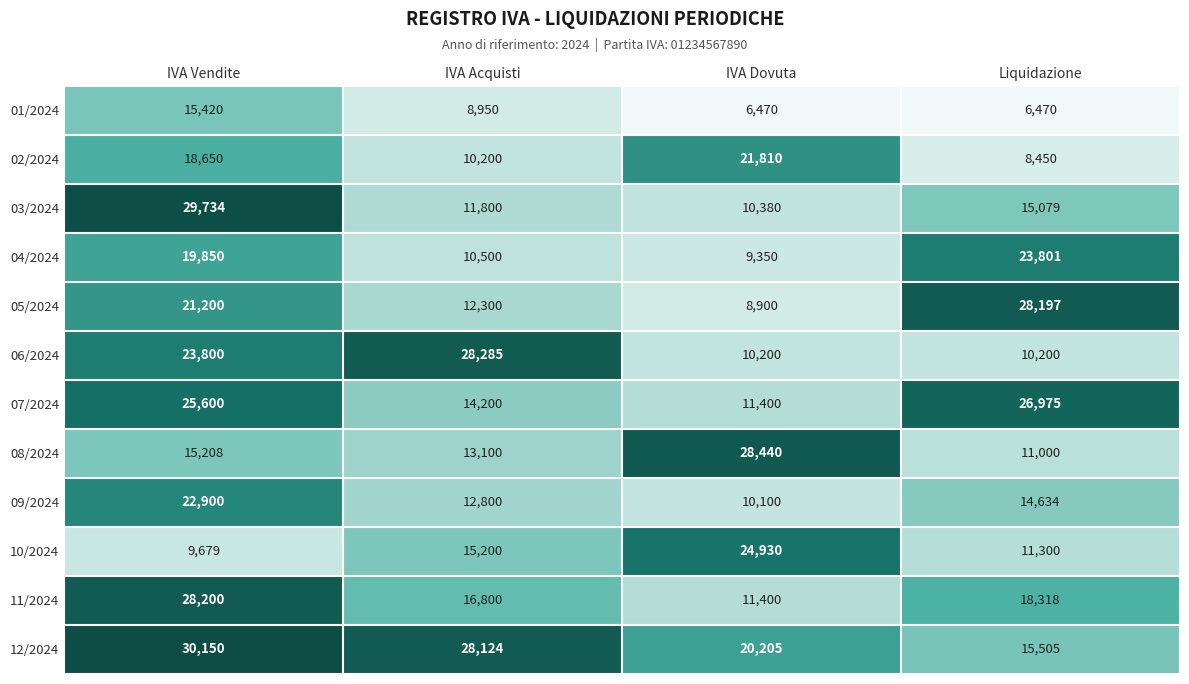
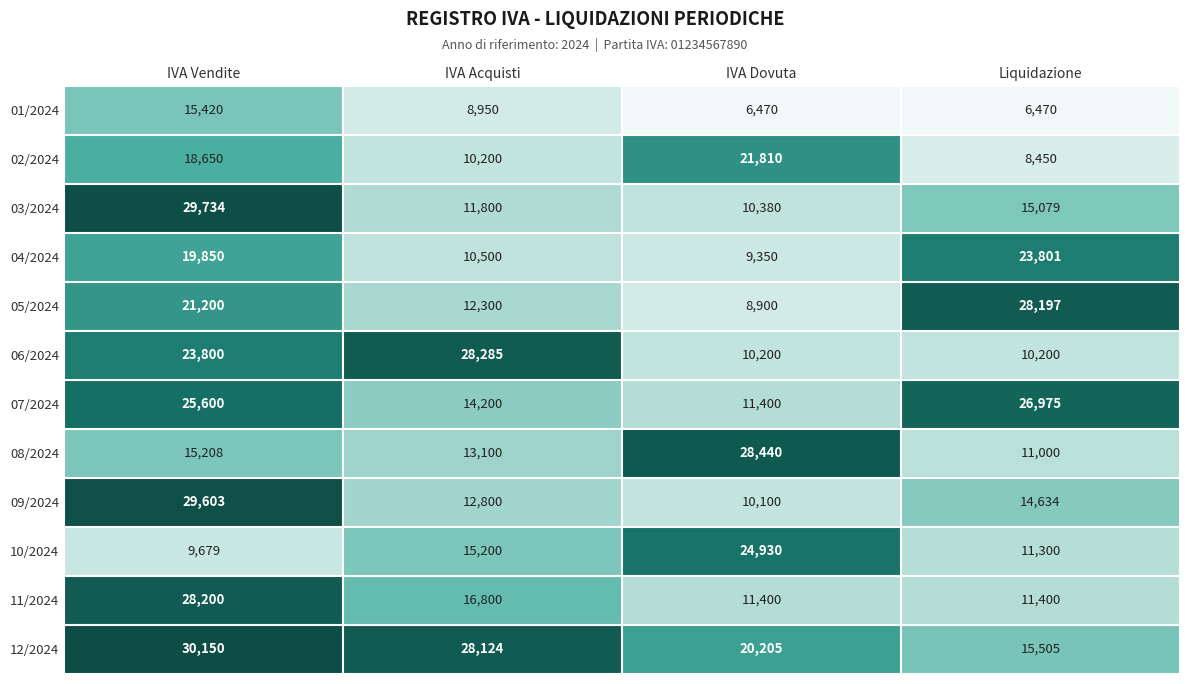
09/2024, IVA Vendite: 22,900 -> 29,603
11/2024, Liquidazione: 18,318 -> 11,400
